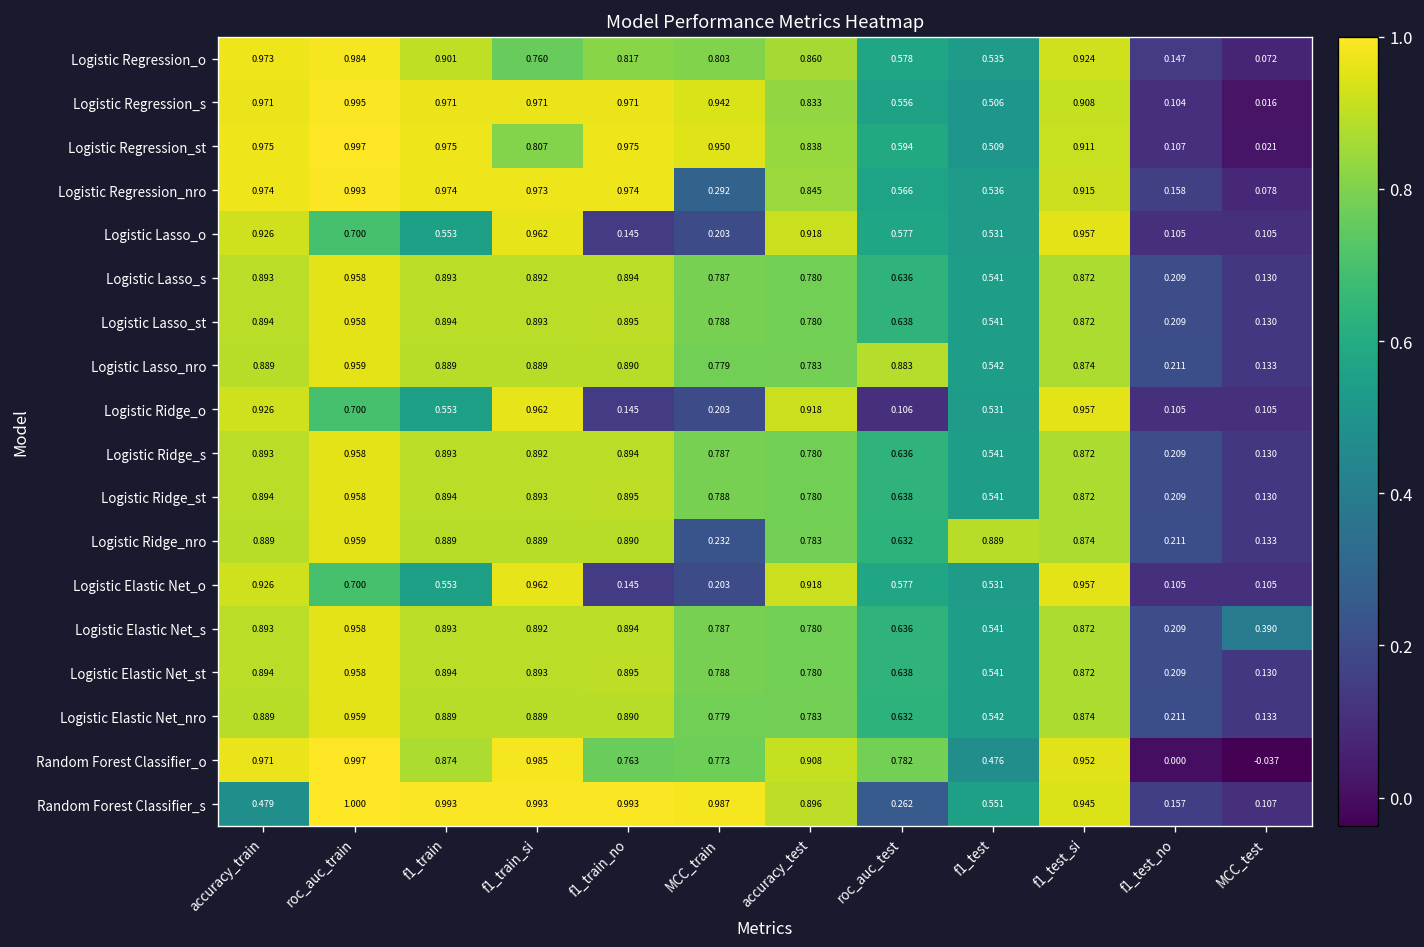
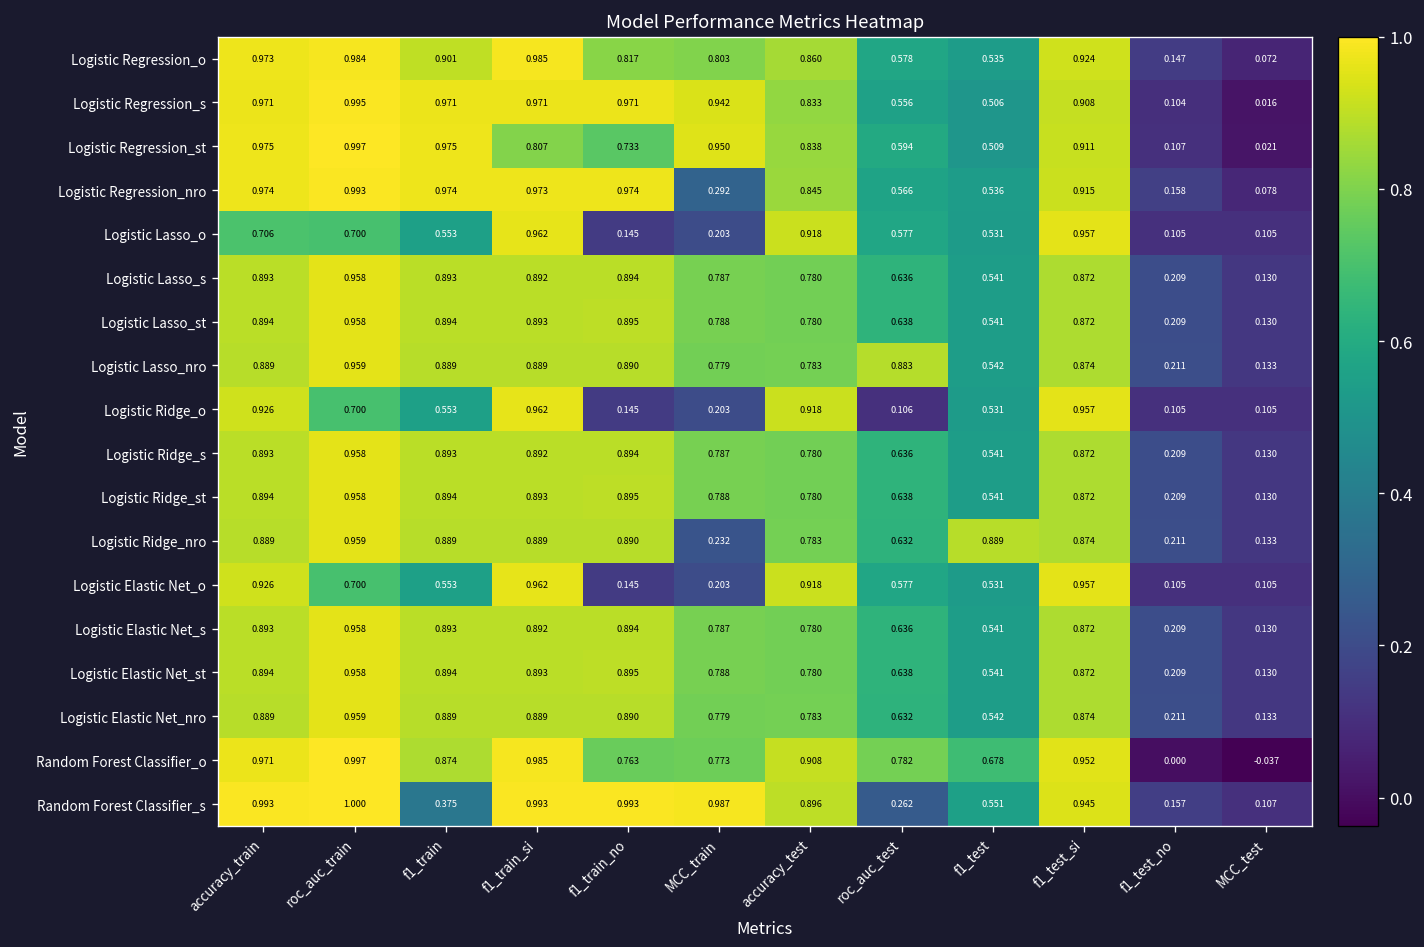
Logistic Regression_o, f1_train_si: 0.760 -> 0.985
Logistic Regression_st, f1_train_no: 0.975 -> 0.733
Logistic Lasso_o, accuracy_train: 0.926 -> 0.706
Logistic Elastic Net_s, MCC_test: 0.390 -> 0.130
Random Forest Classifier_o, f1_test: 0.476 -> 0.678
Random Forest Classifier_s, accuracy_train: 0.479 -> 0.993
Random Forest Classifier_s, f1_train: 0.993 -> 0.375
